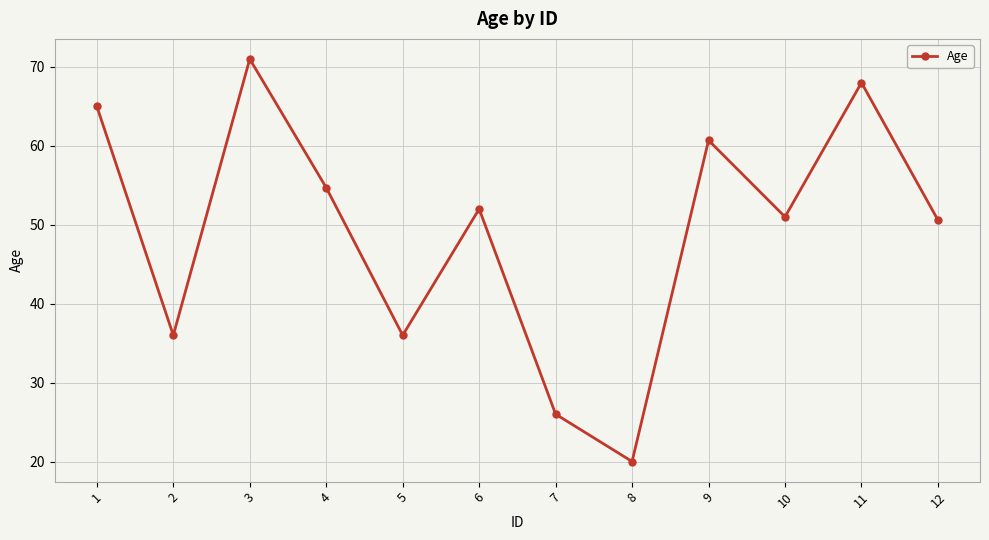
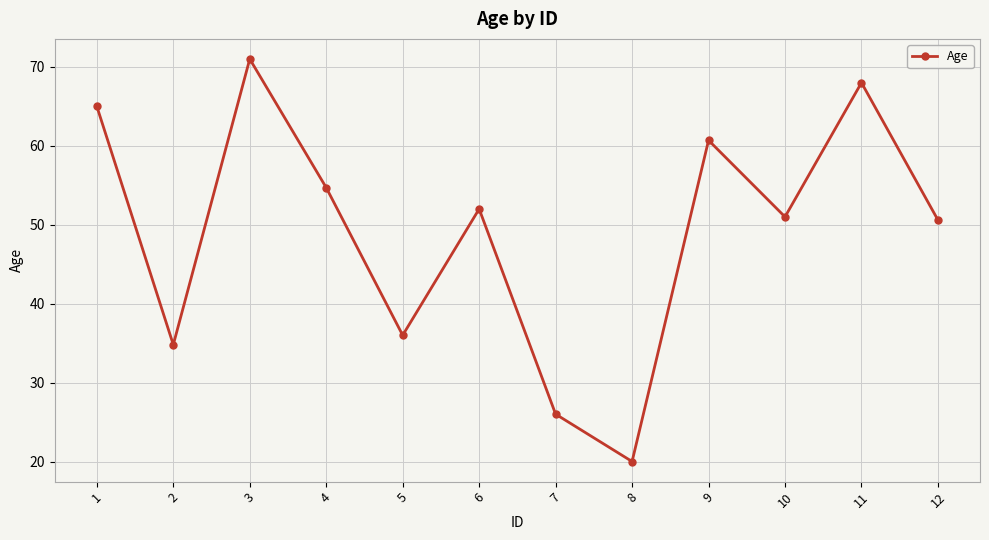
2: 36 -> 35
